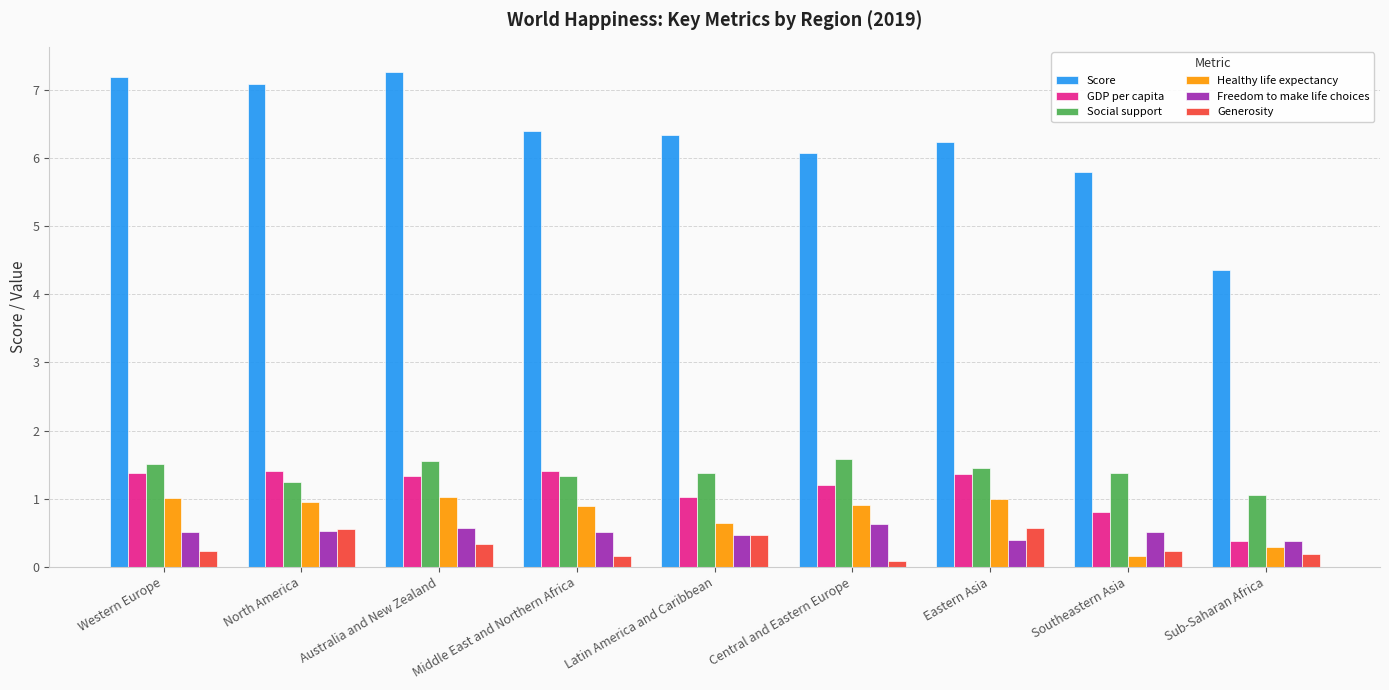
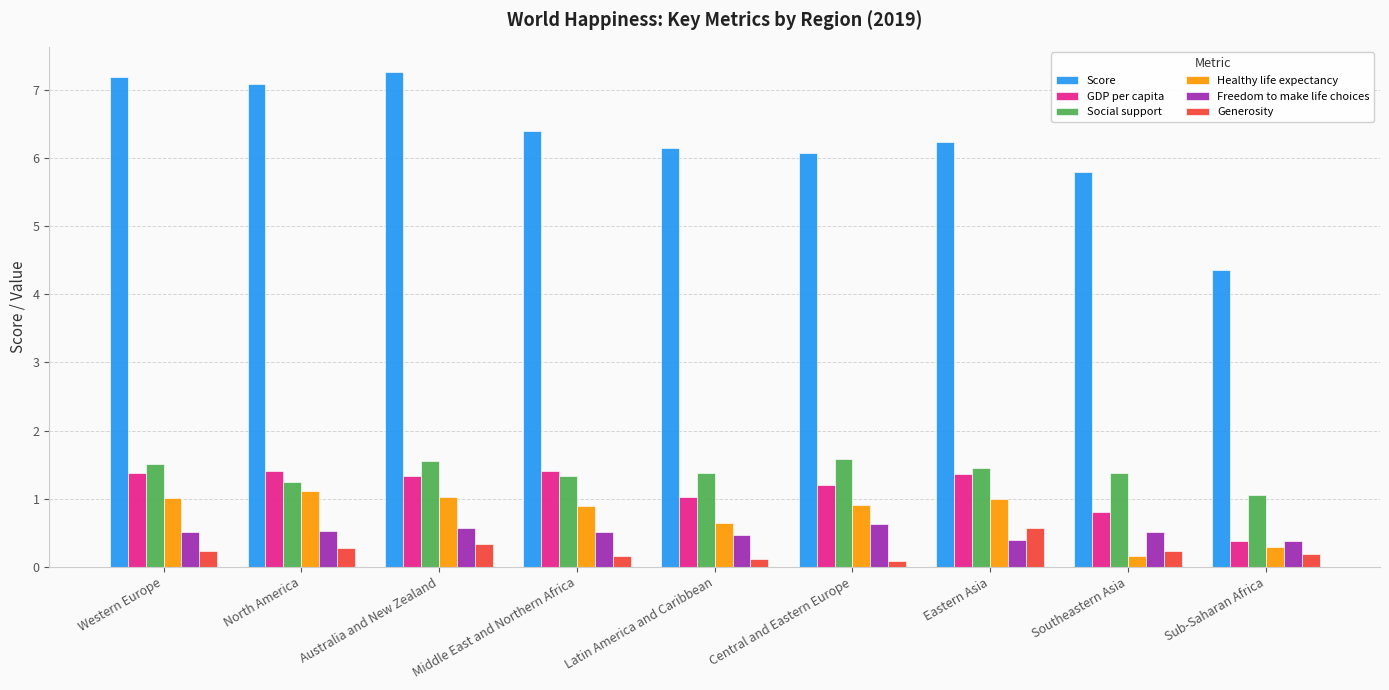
Healthy life expectancy, North America: 1.0 -> 1.1
Generosity, North America: 0.6 -> 0.3
Score, Latin America and Caribbean: 6.3 -> 6.1
Generosity, Latin America and Caribbean: 0.5 -> 0.1
